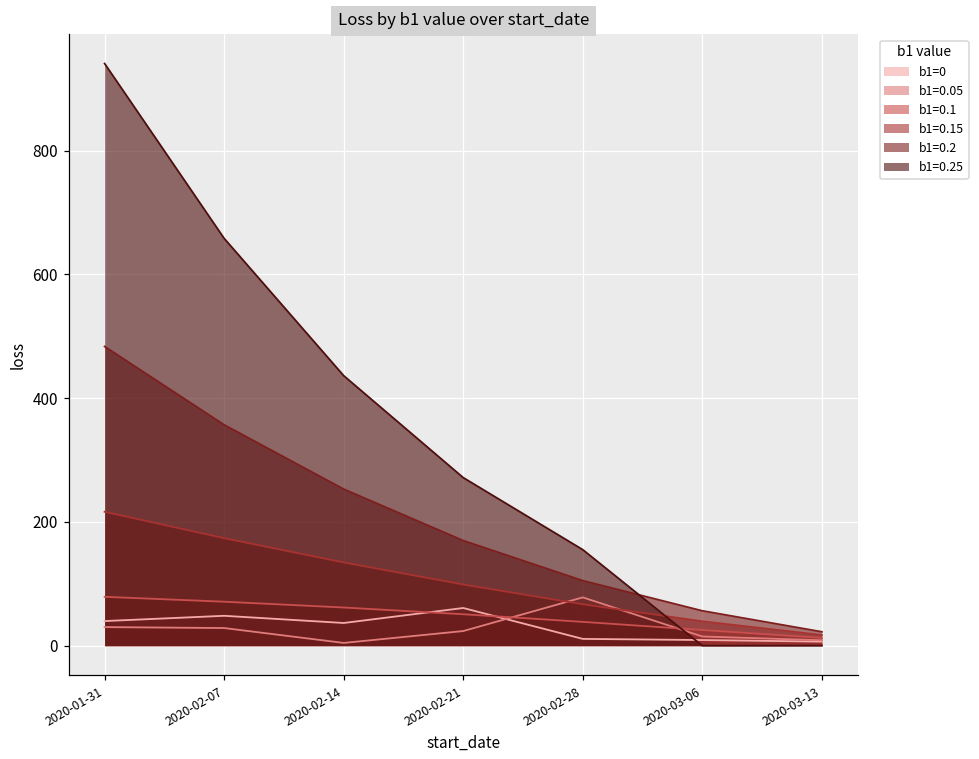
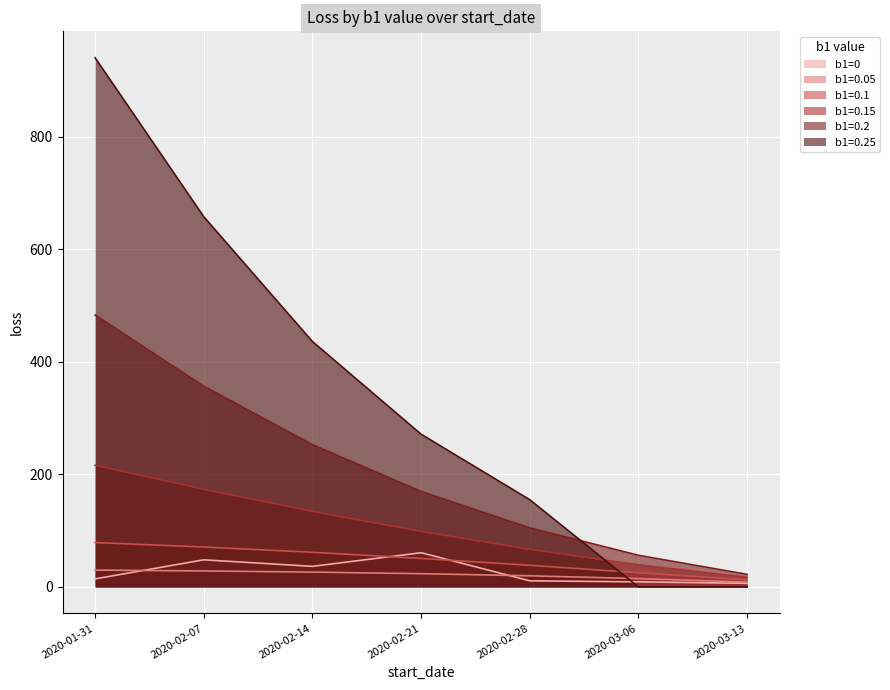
b1=0, 2020-01-31: 40 -> 10
b1=0.05, 2020-02-14: 0 -> 30
b1=0.05, 2020-02-28: 80 -> 20
